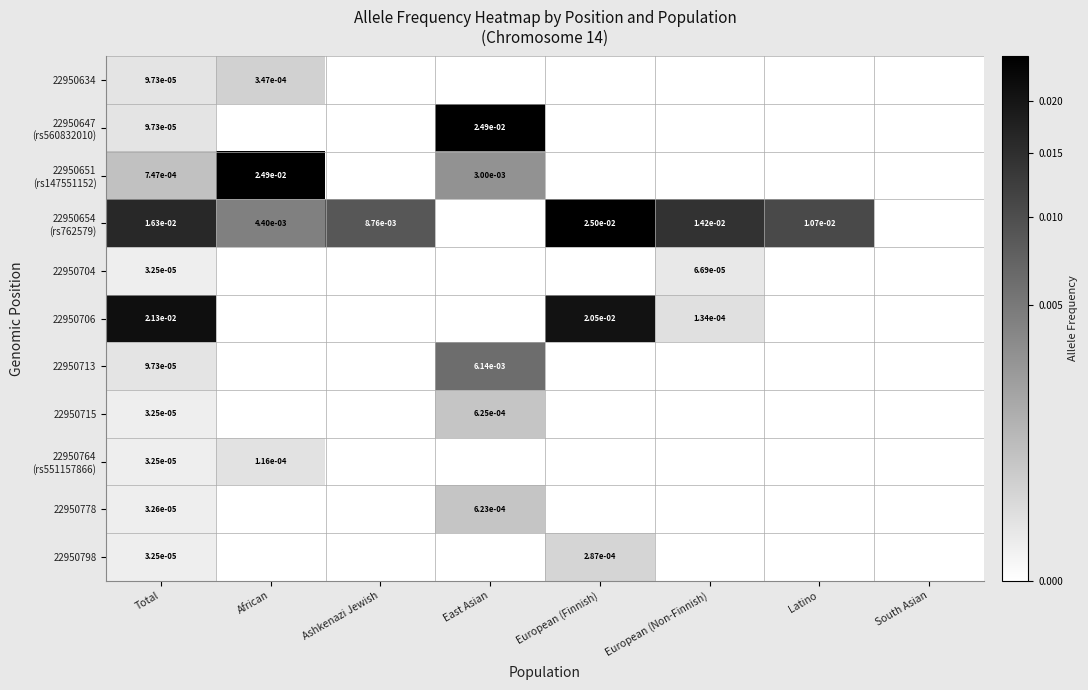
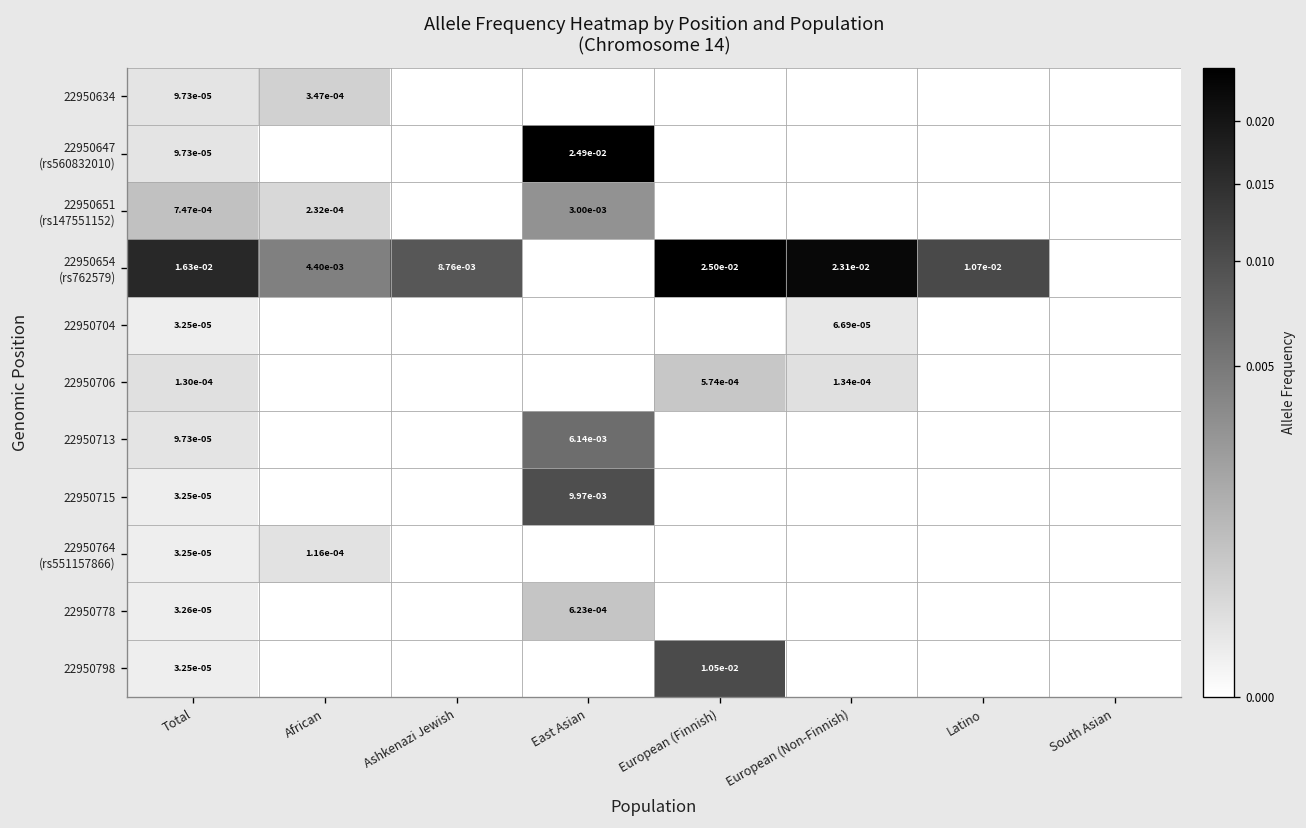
22950651 (rs147551152), African: 2.49e-02 -> 2.32e-04
22950654 (rs762579), European (Non-Finnish): 1.42e-02 -> 2.31e-02
22950706, Total: 2.13e-02 -> 1.30e-04
22950706, European (Finnish): 2.05e-02 -> 5.74e-04
22950715, East Asian: 6.25e-04 -> 9.97e-03
22950798, European (Finnish): 2.87e-04 -> 1.05e-02
